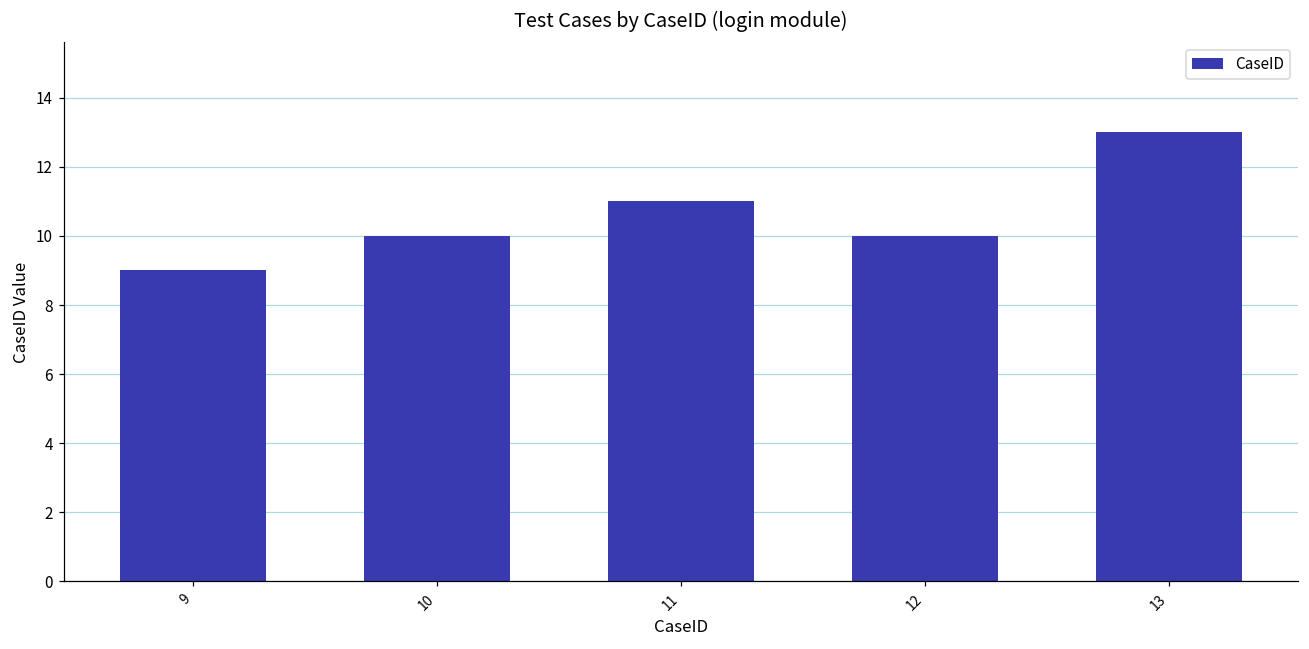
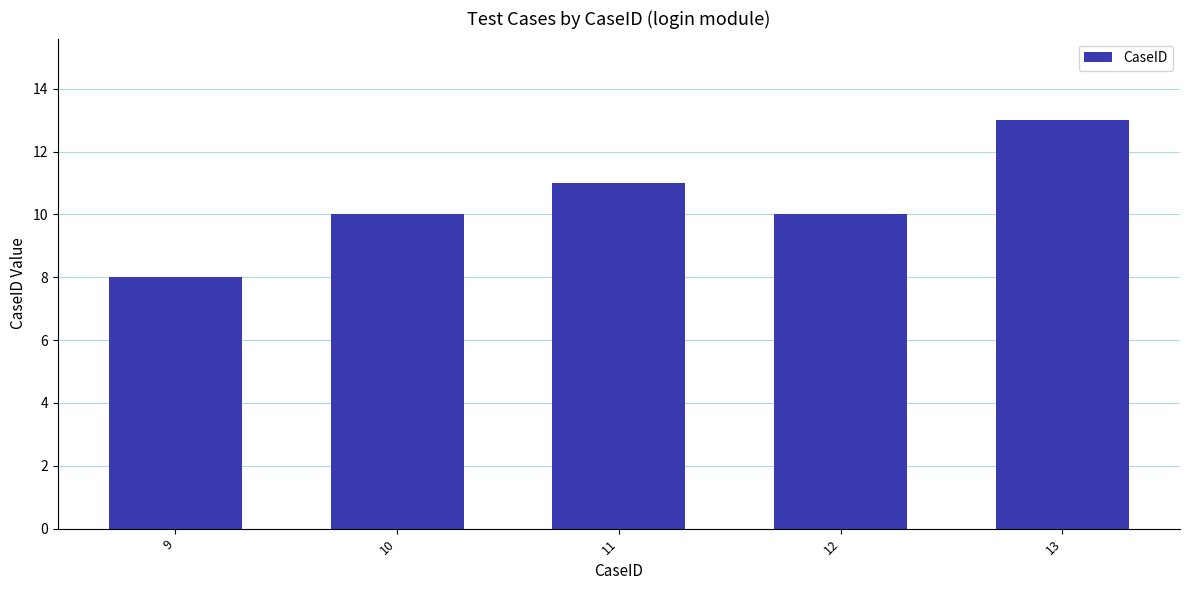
9: 9 -> 8
